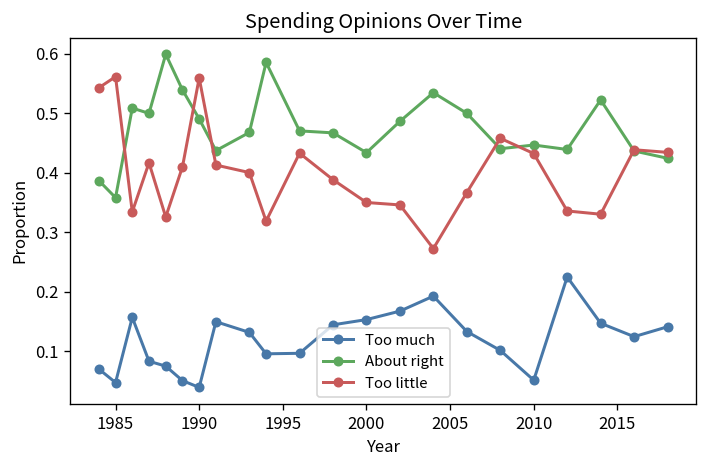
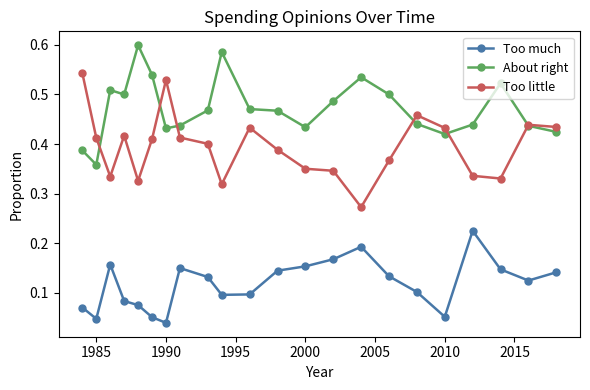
Too little, 1985: 0.56 -> 0.41
About right, 1990: 0.49 -> 0.43
Too little, 1990: 0.56 -> 0.53
About right, 2010: 0.45 -> 0.42
